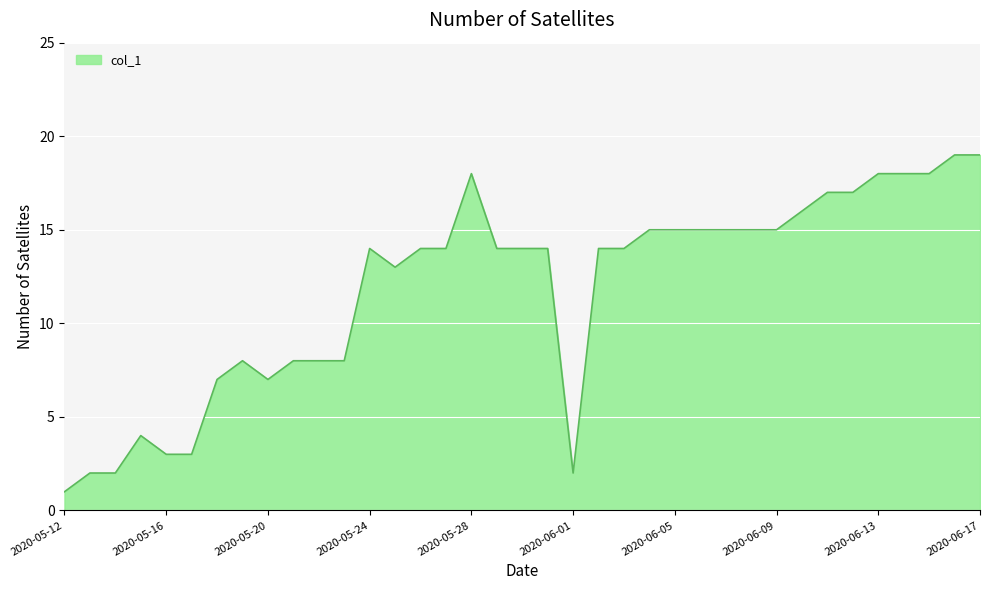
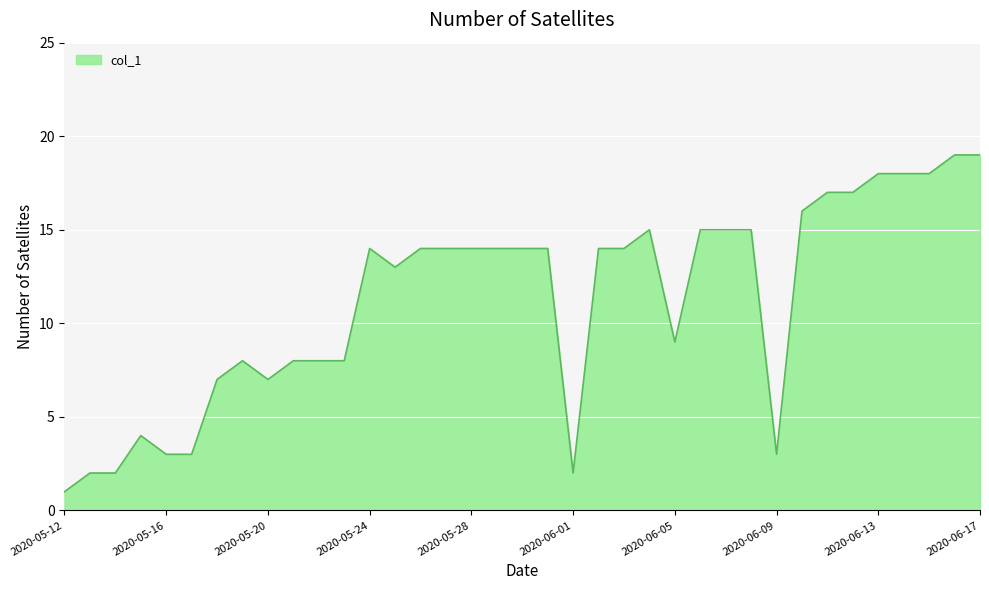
2020-05-28: 18 -> 14
2020-06-05: 15 -> 9
2020-06-09: 15 -> 3
